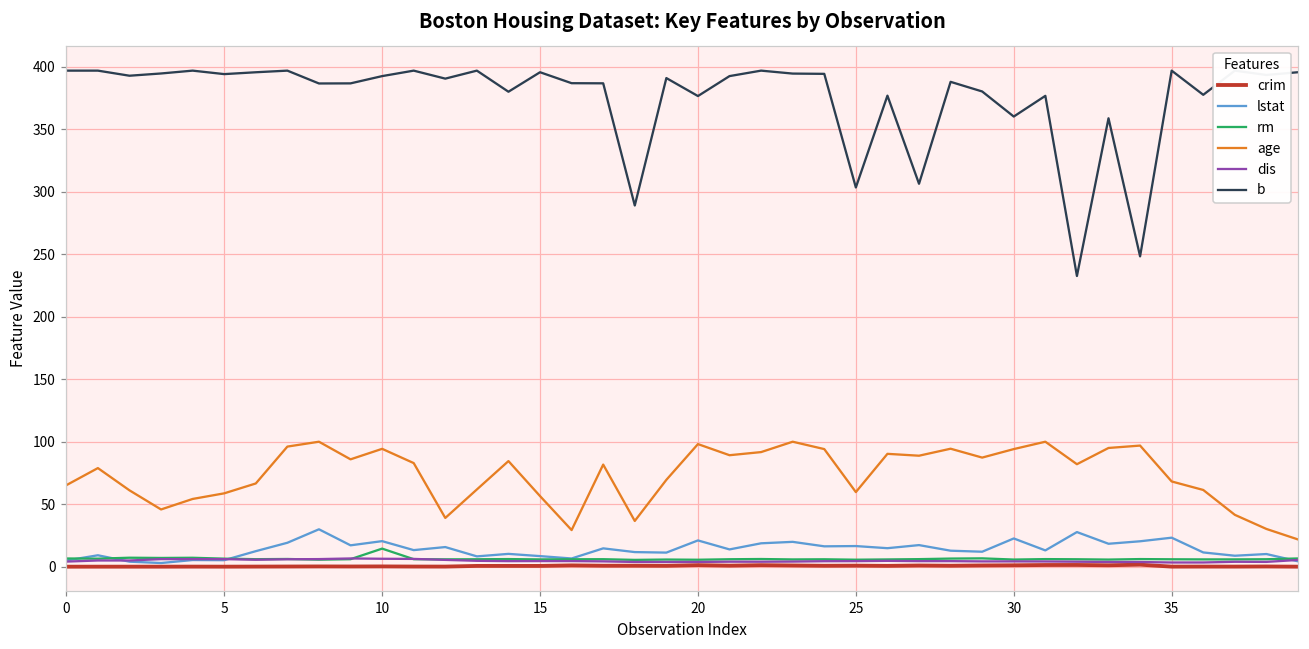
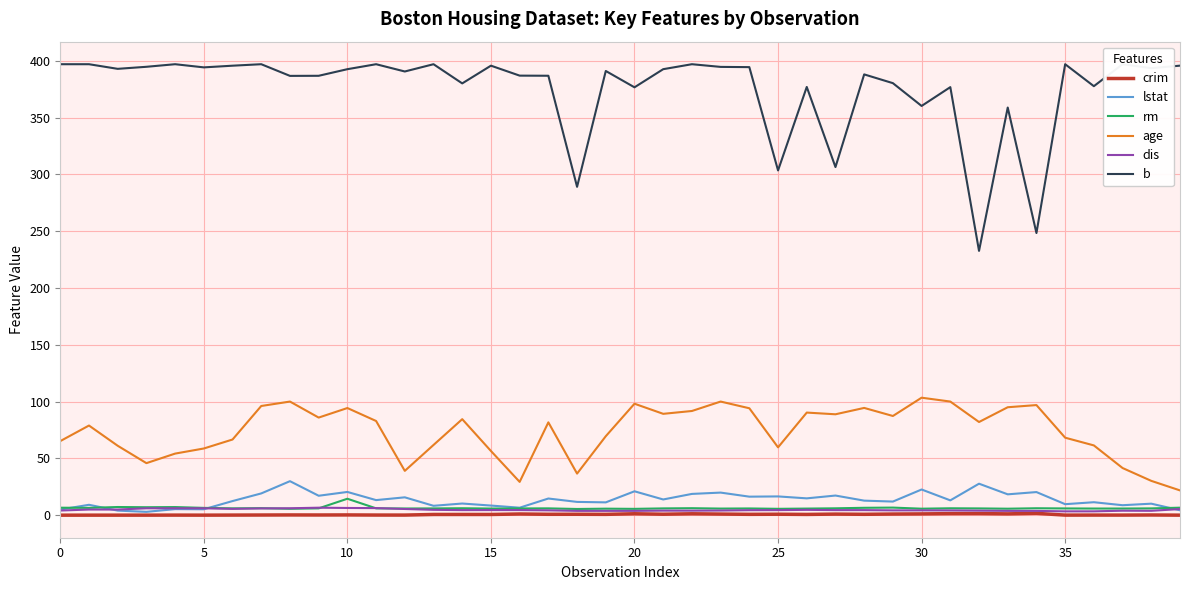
age, 30: 94 -> 103
lstat, 35: 23 -> 10
